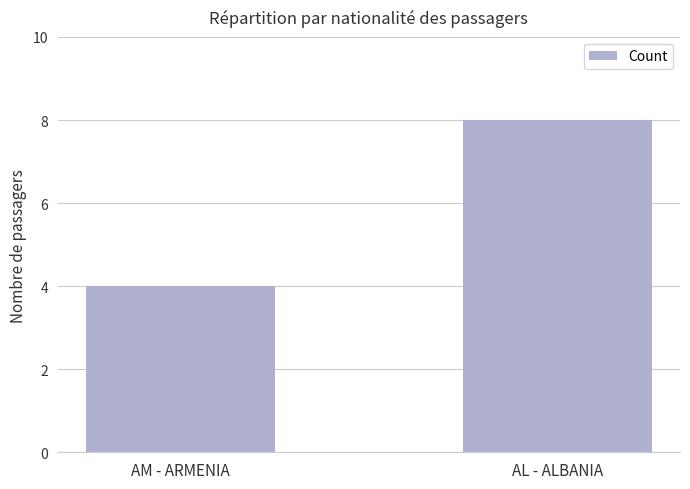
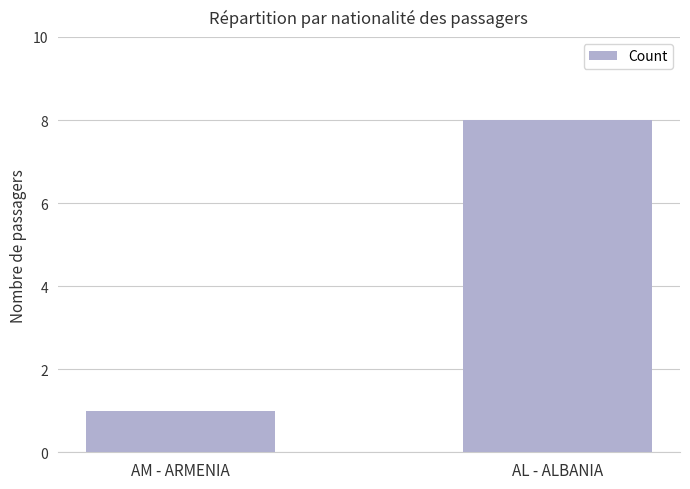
AM - ARMENIA: 4 -> 1
